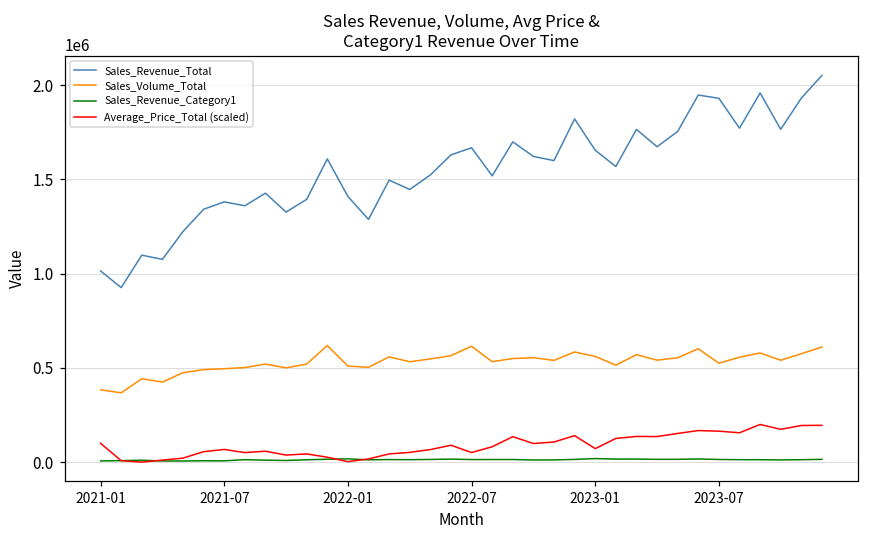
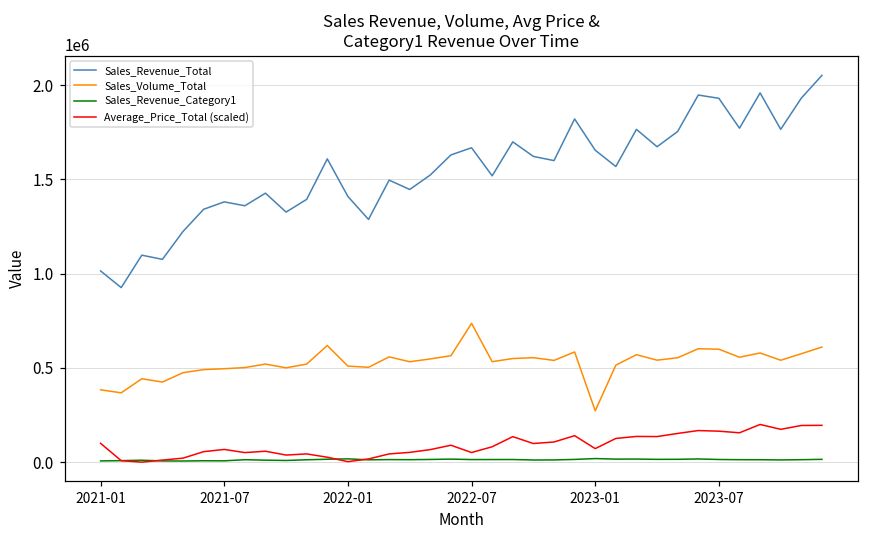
Sales_Volume_Total, 2022-07: 610000 -> 740000
Sales_Volume_Total, 2023-01: 560000 -> 270000
Sales_Volume_Total, 2023-07: 520000 -> 600000
